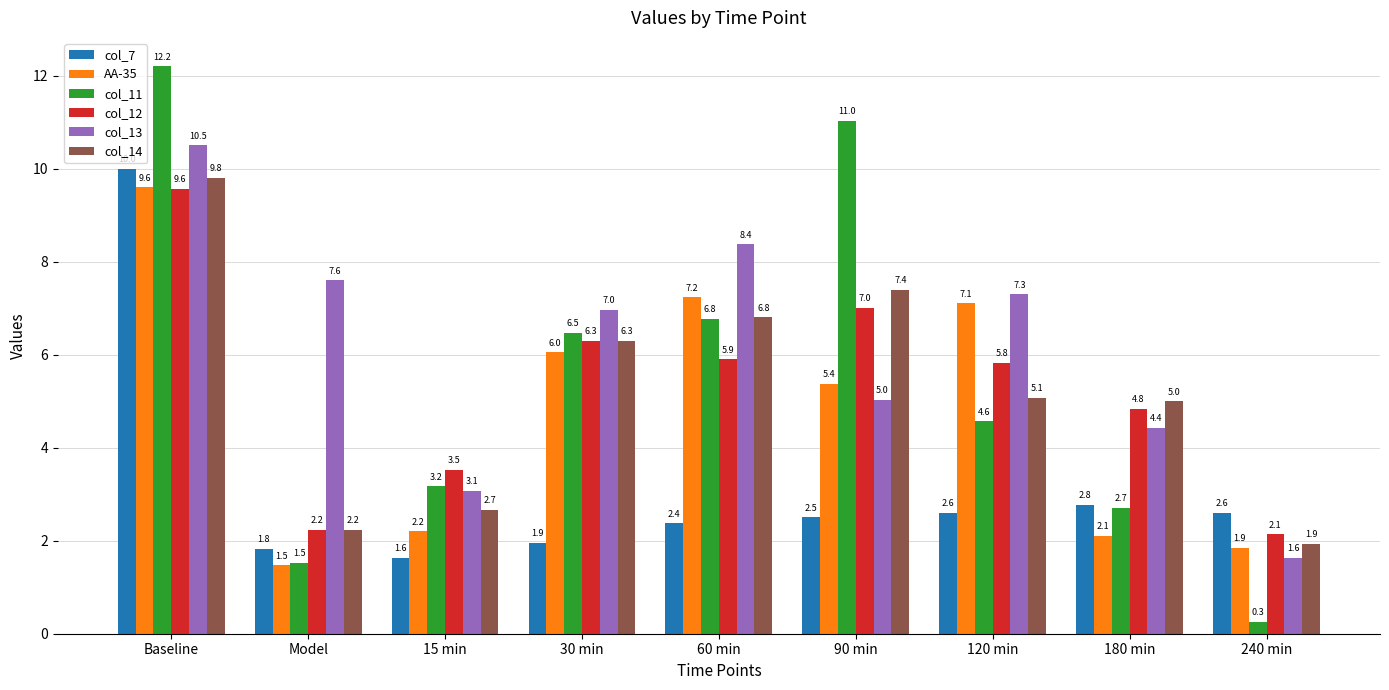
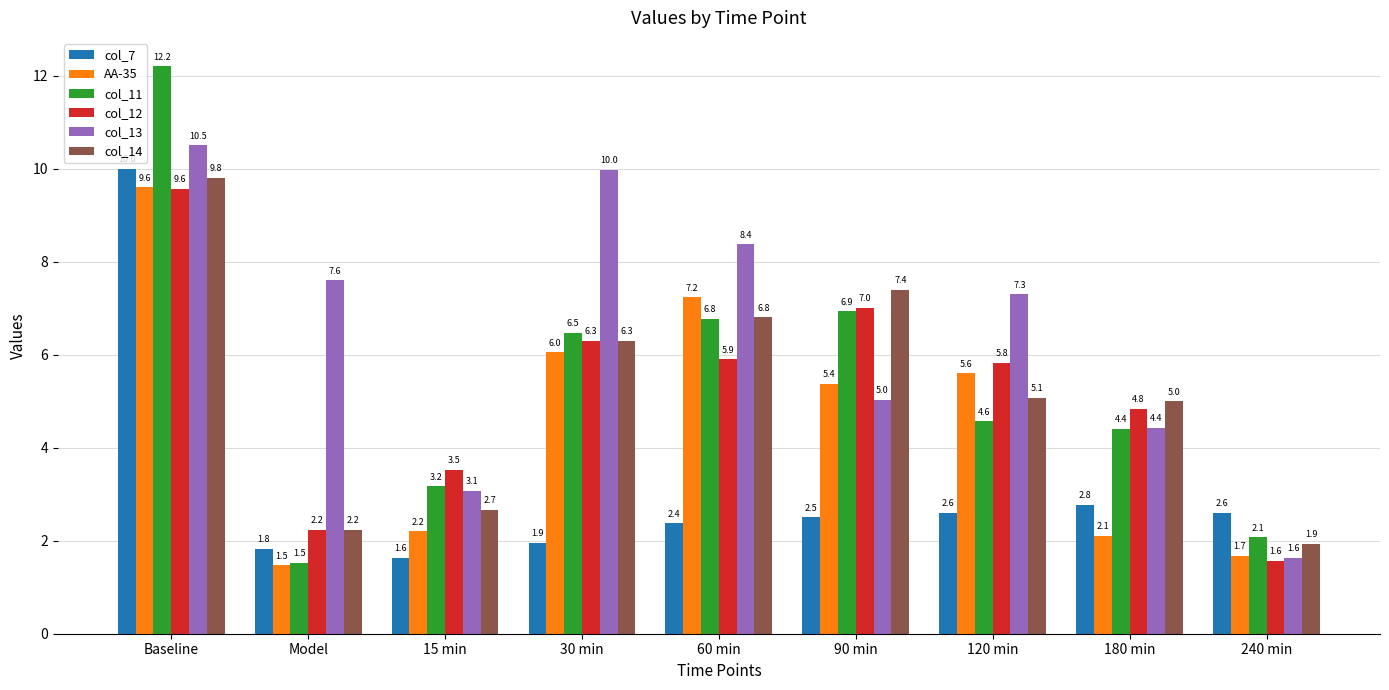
col_13, 30 min: 7.0 -> 10.0
col_11, 90 min: 11.0 -> 6.9
AA-35, 120 min: 7.1 -> 5.6
col_11, 180 min: 2.7 -> 4.4
AA-35, 240 min: 1.9 -> 1.7
col_11, 240 min: 0.3 -> 2.1
col_12, 240 min: 2.1 -> 1.6
